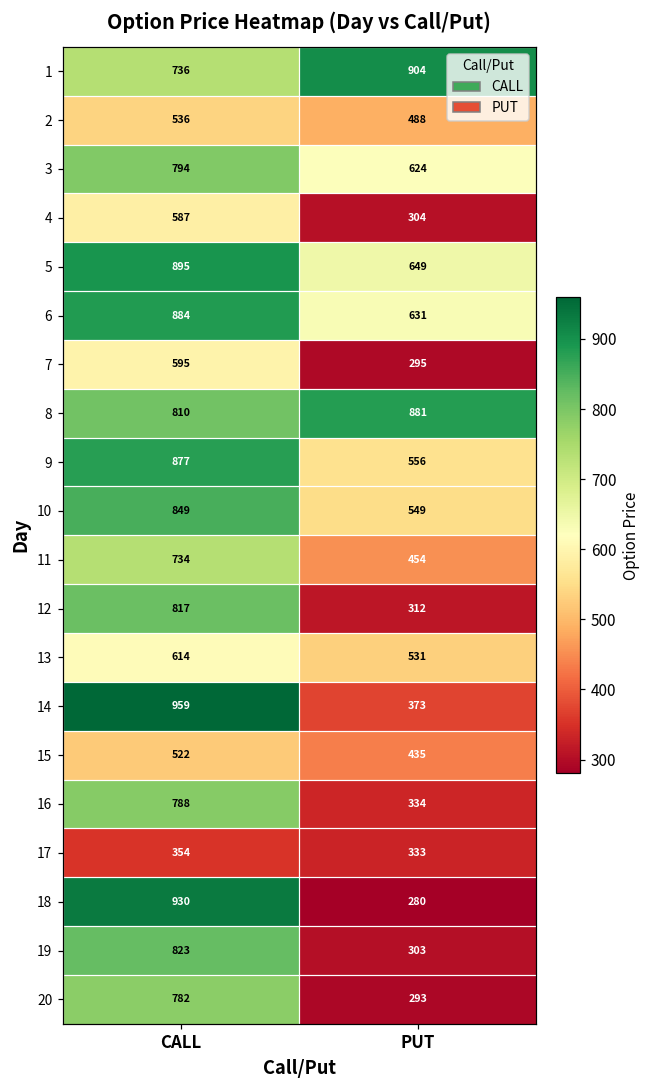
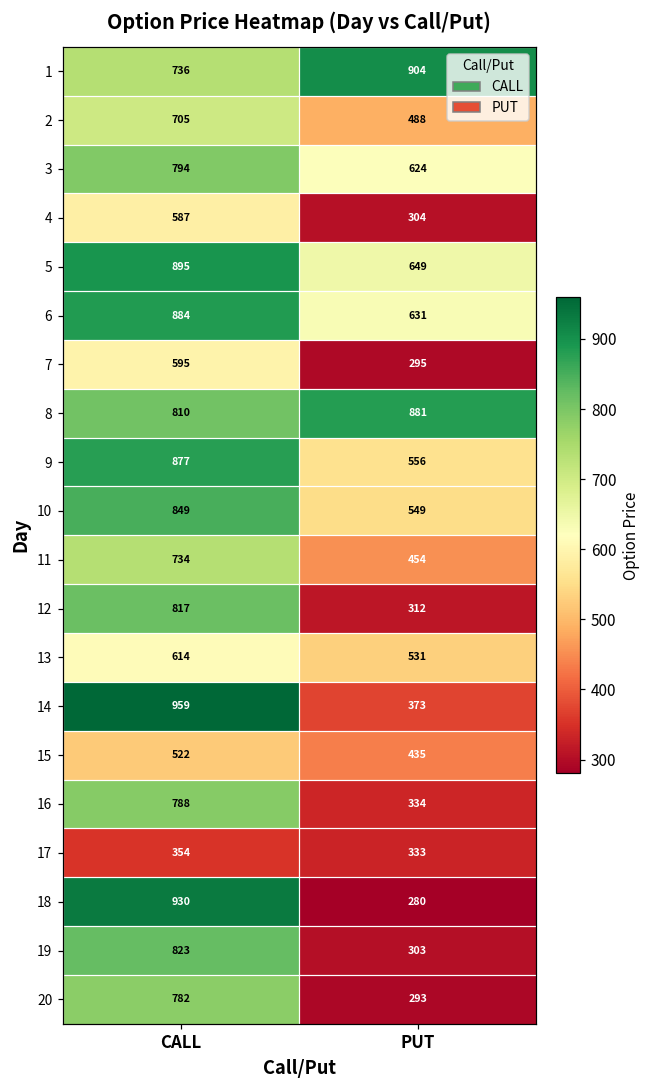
2, CALL: 536 -> 705
